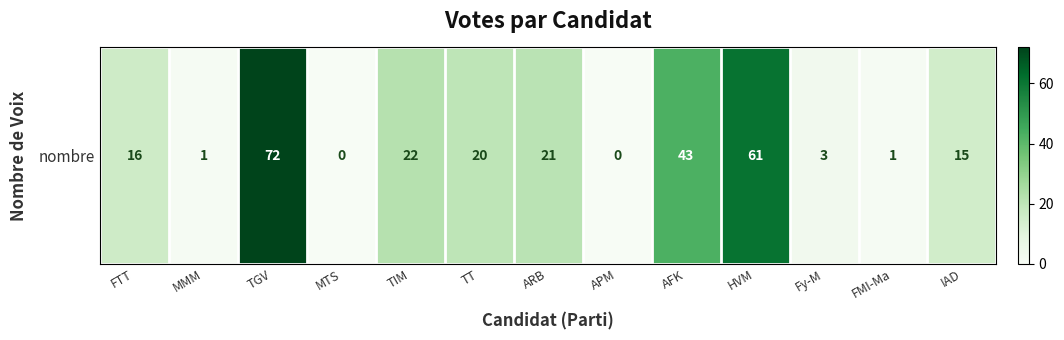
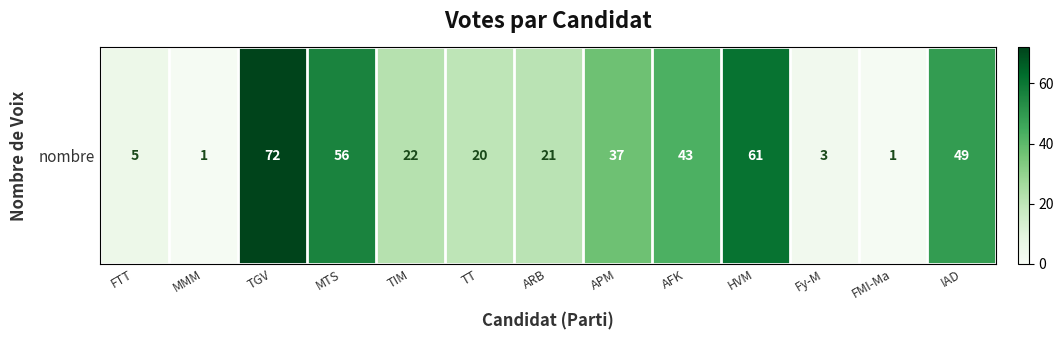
nombre, FTT: 16 -> 5
nombre, MTS: 0 -> 56
nombre, APM: 0 -> 37
nombre, IAD: 15 -> 49
